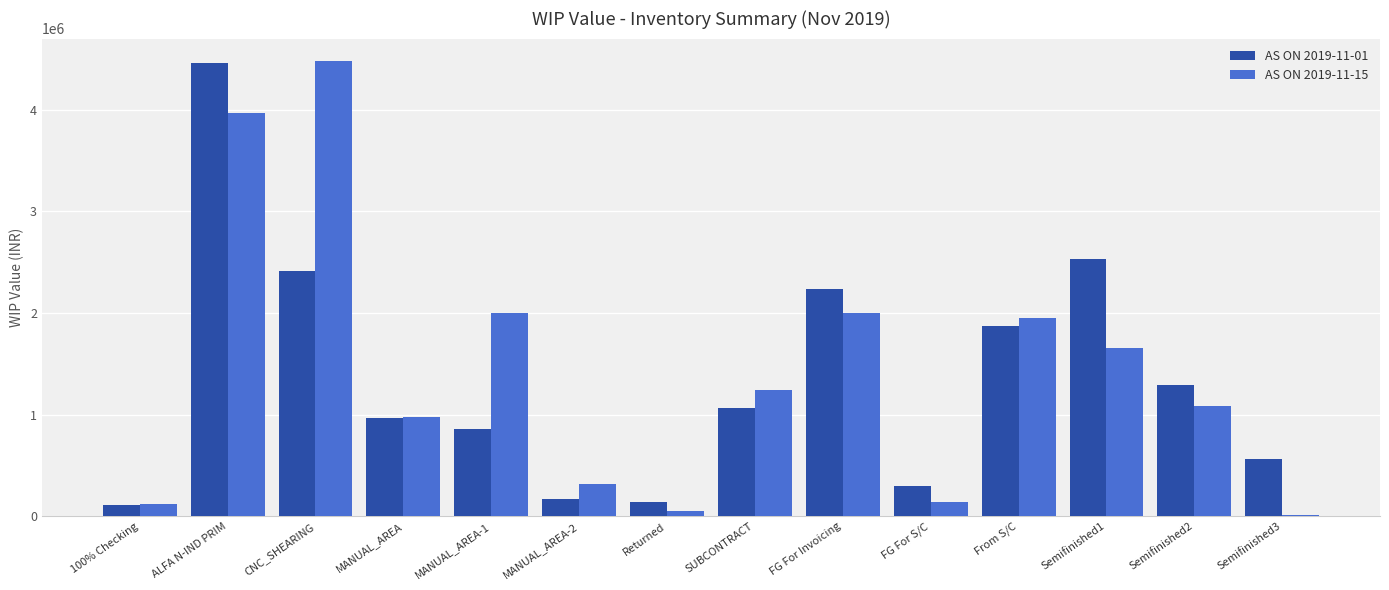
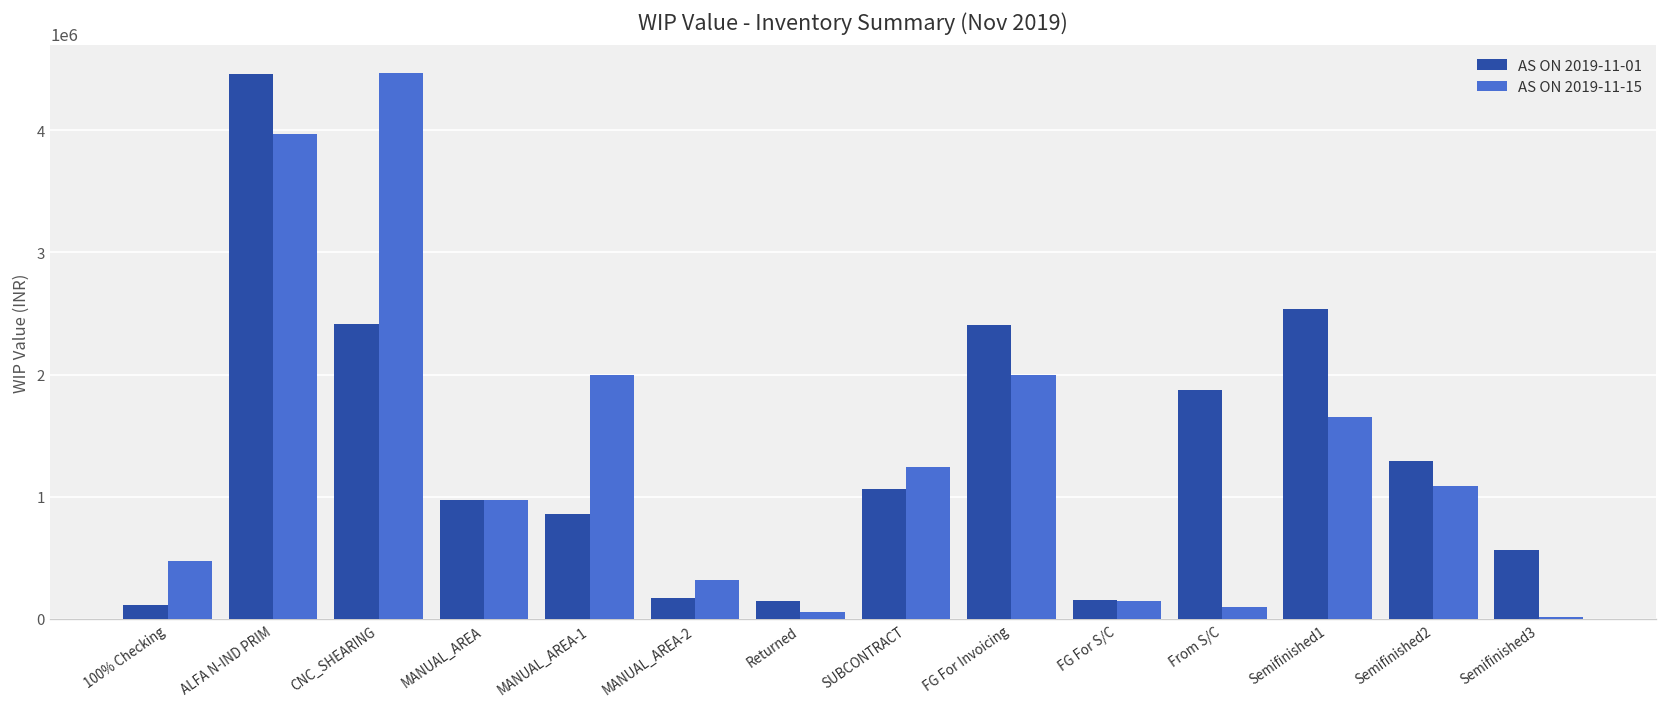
AS ON 2019-11-15, 100% Checking: 120000 -> 470000
AS ON 2019-11-01, FG For Invoicing: 2240000 -> 2400000
AS ON 2019-11-01, FG For S/C: 300000 -> 150000
AS ON 2019-11-15, From S/C: 1950000 -> 100000
